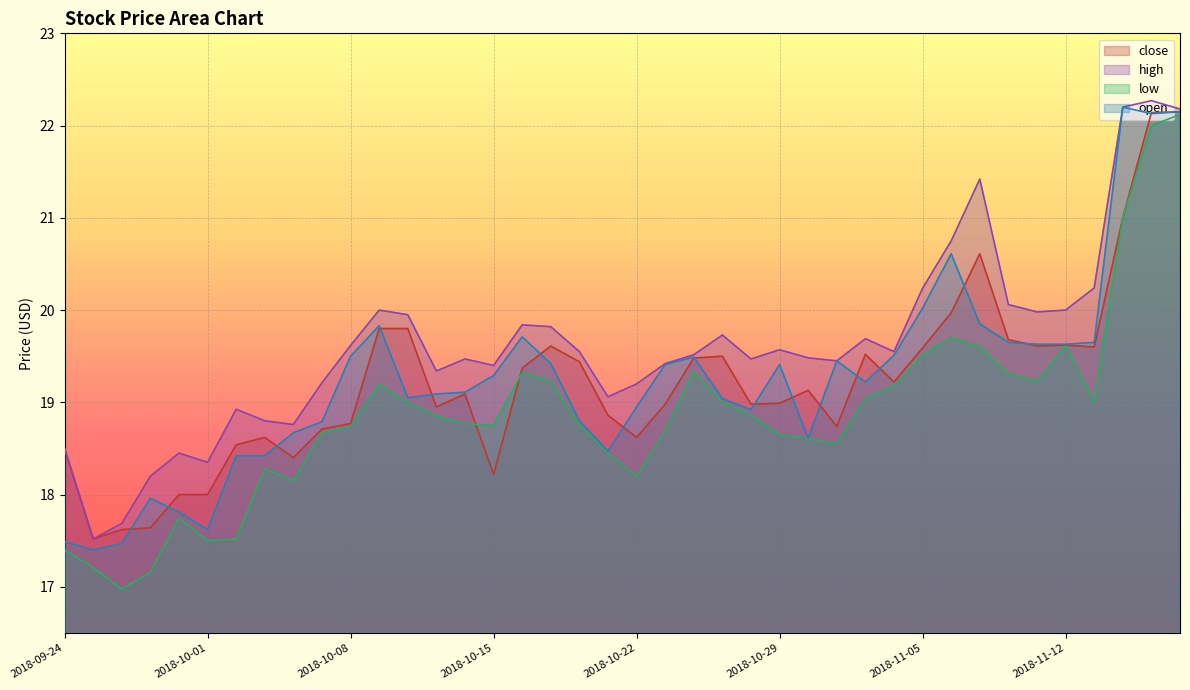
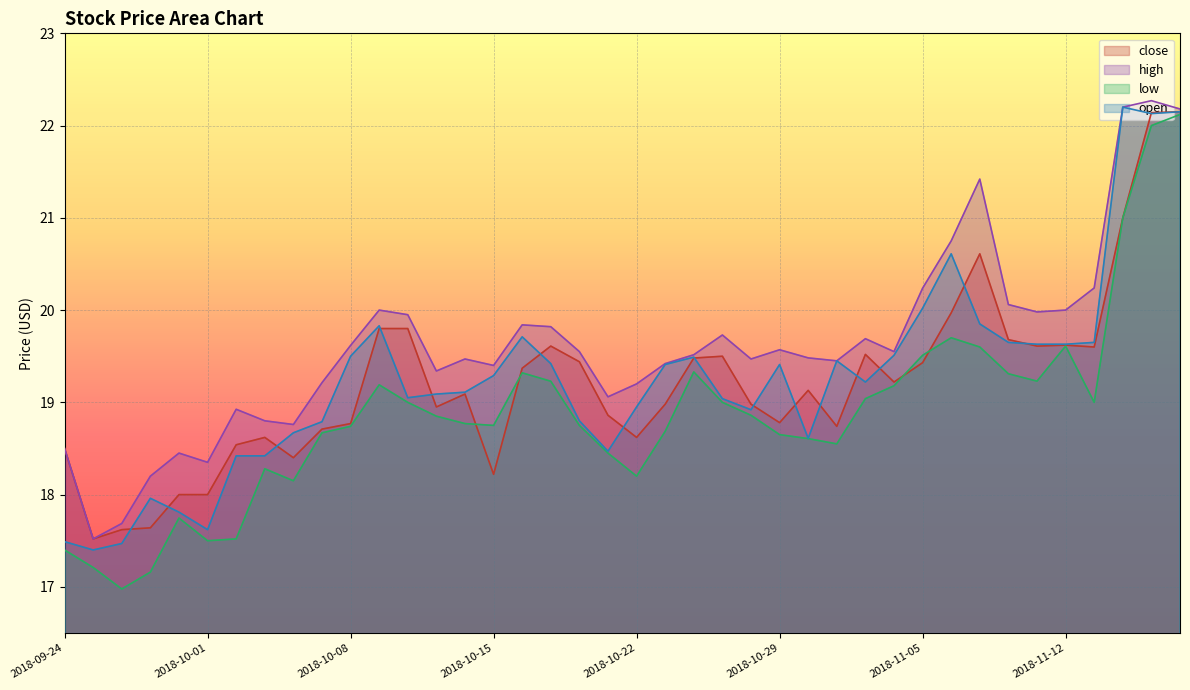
close, 2018-10-29: 19.0 -> 18.8
close, 2018-11-05: 19.6 -> 19.4
